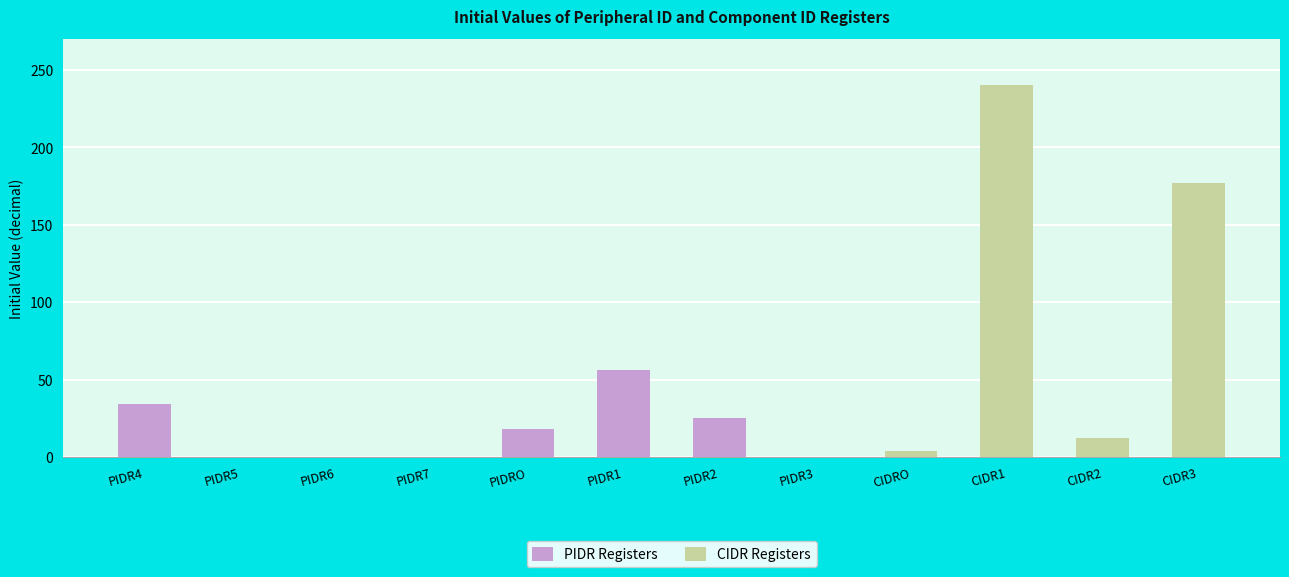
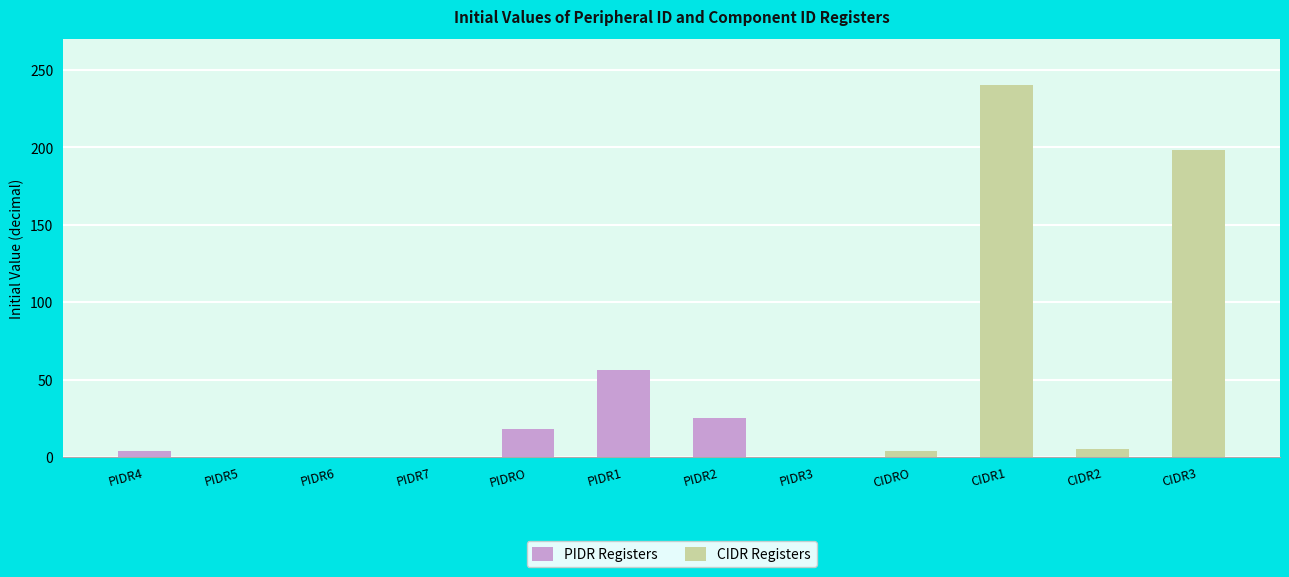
PIDR Registers, PIDR4: 34 -> 4
CIDR Registers, CIDR2: 12 -> 5
CIDR Registers, CIDR3: 177 -> 198
